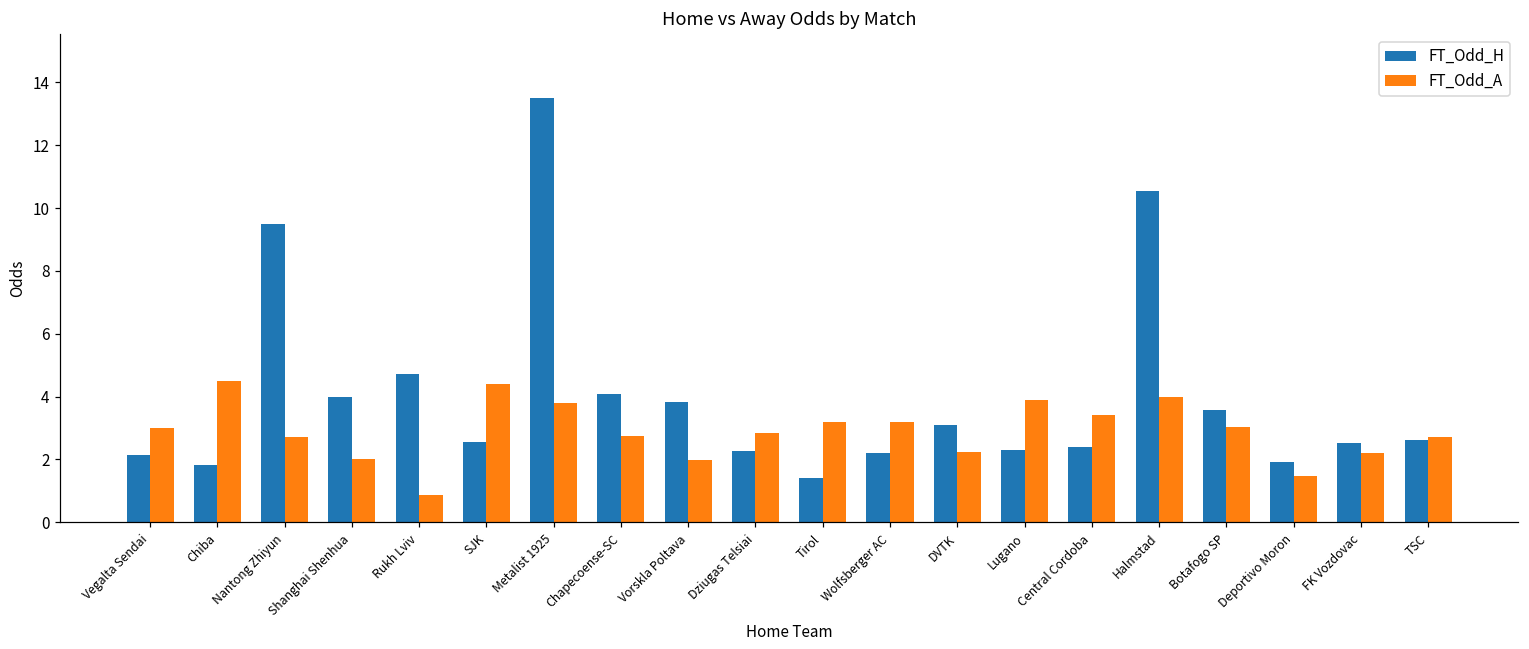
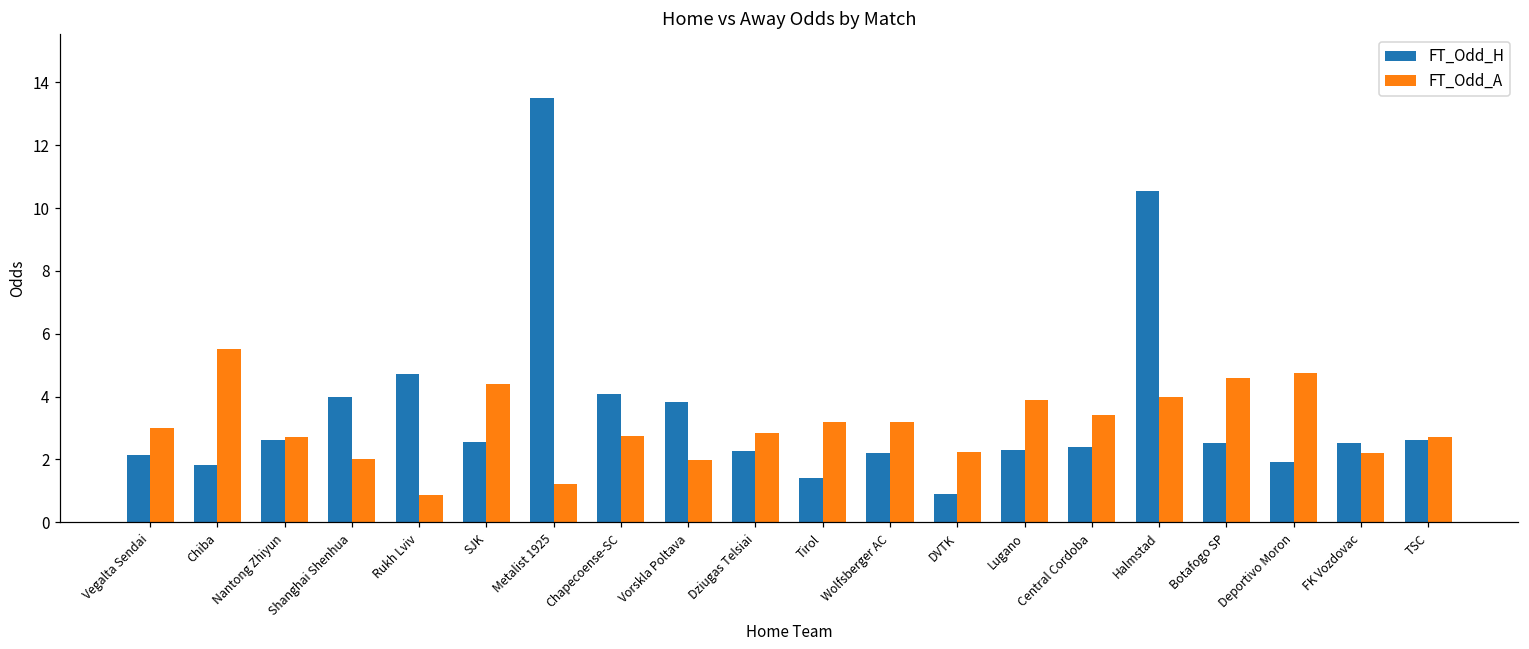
FT_Odd_A, Chiba: 4.5 -> 5.5
FT_Odd_H, Nantong Zhiyun: 9.5 -> 2.6
FT_Odd_A, Metalist 1925: 3.8 -> 1.2
FT_Odd_H, DVTK: 3.1 -> 0.9
FT_Odd_H, Botafogo SP: 3.6 -> 2.5
FT_Odd_A, Botafogo SP: 3.0 -> 4.6
FT_Odd_A, Deportivo Moron: 1.5 -> 4.8
